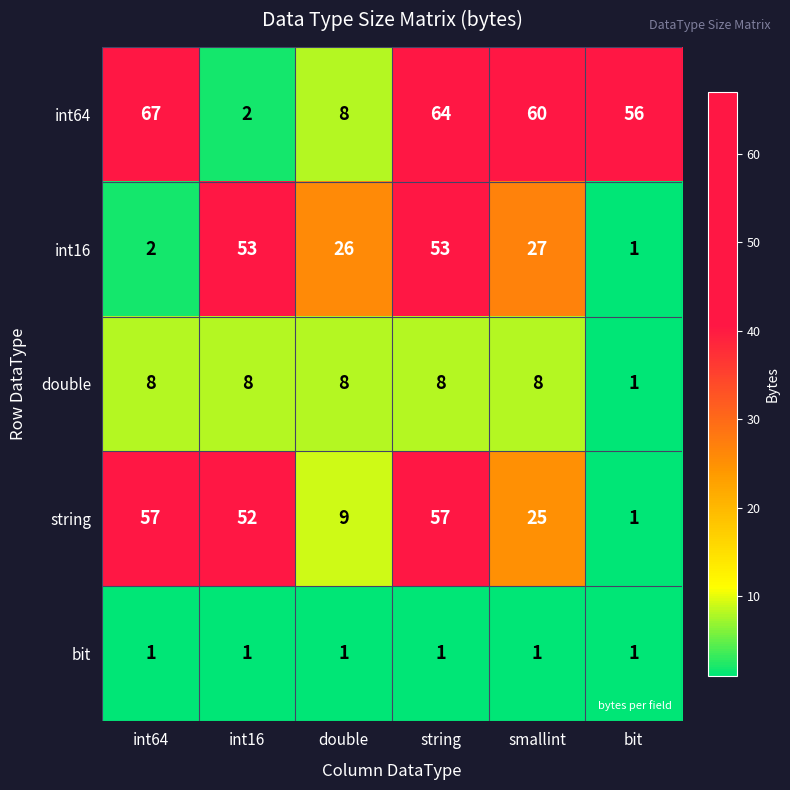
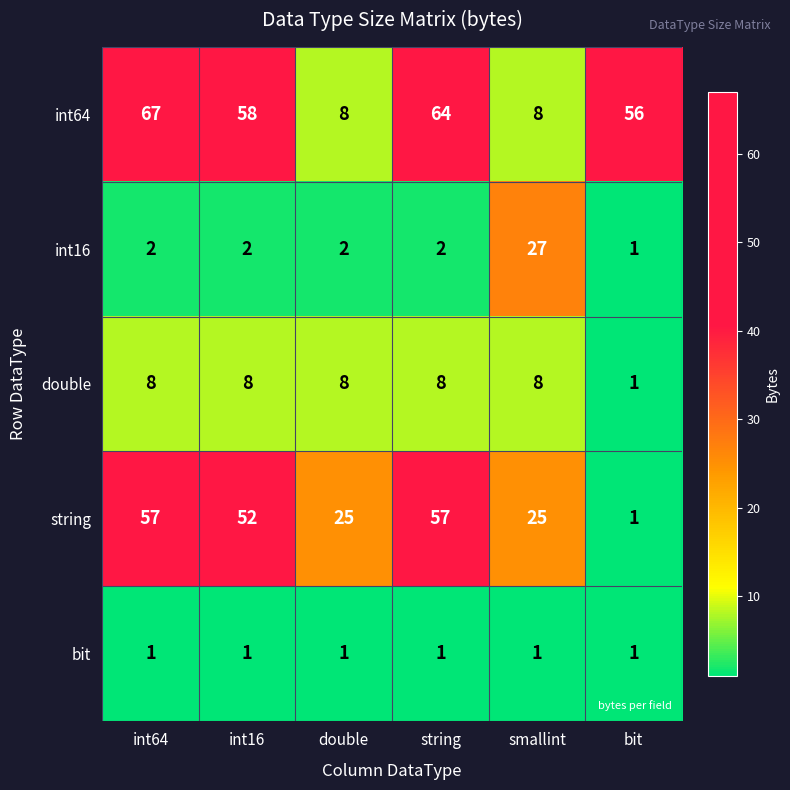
int64, int16: 2 -> 58
int64, smallint: 60 -> 8
int16, int16: 53 -> 2
int16, double: 26 -> 2
int16, string: 53 -> 2
string, double: 9 -> 25
